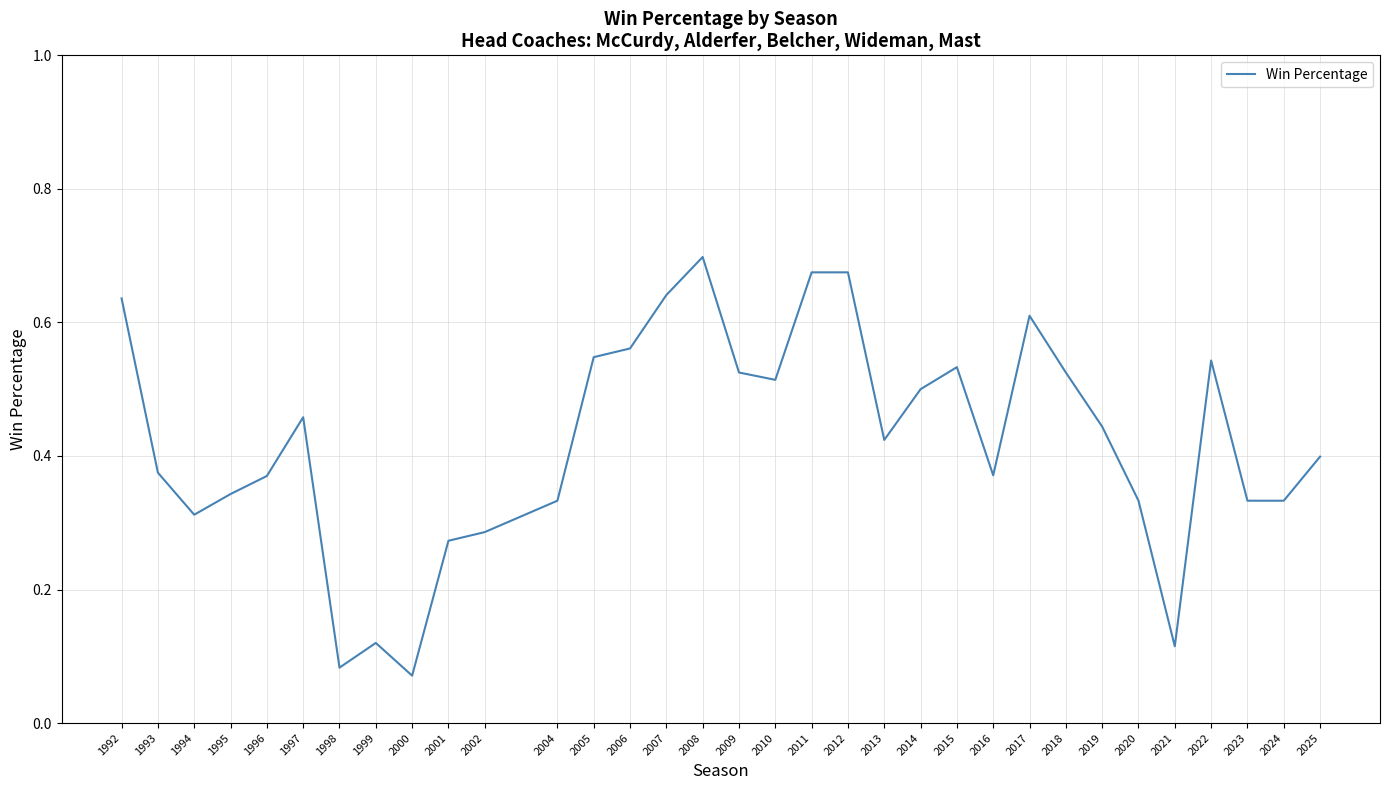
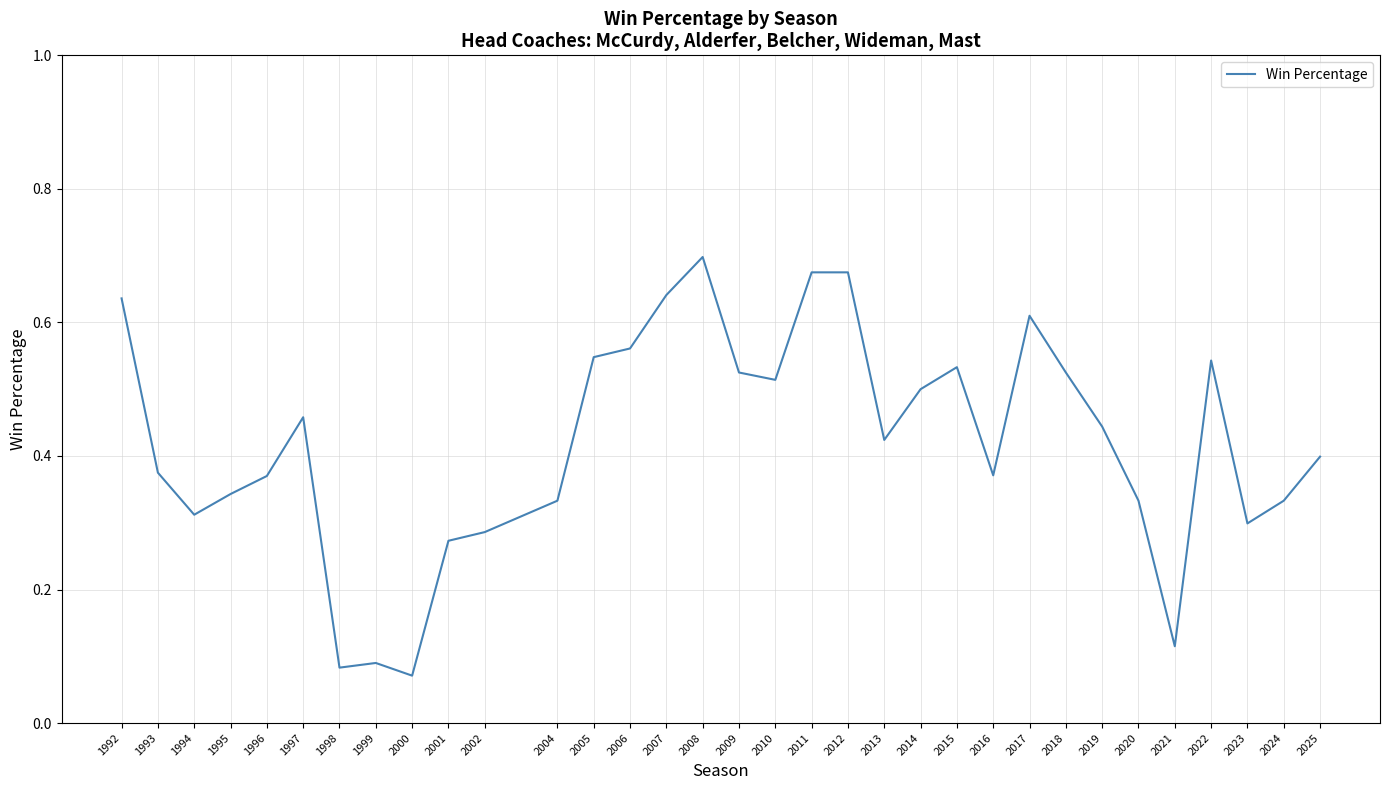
1999: 0.12 -> 0.09
2023: 0.33 -> 0.30
